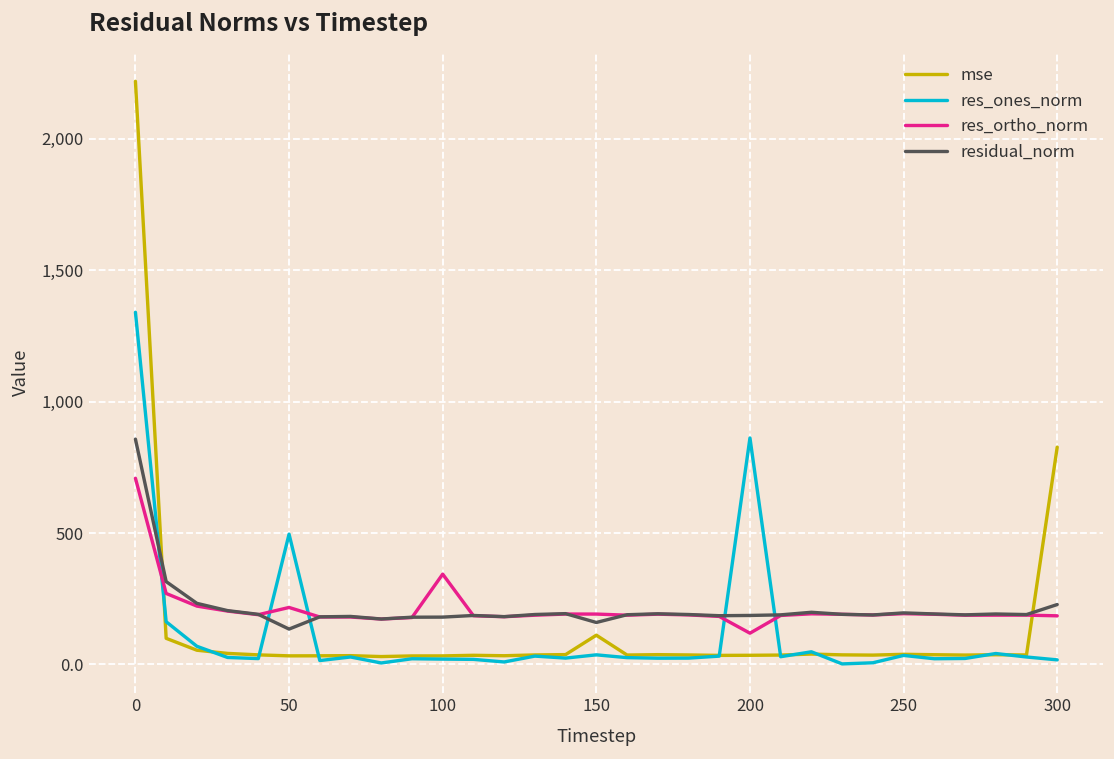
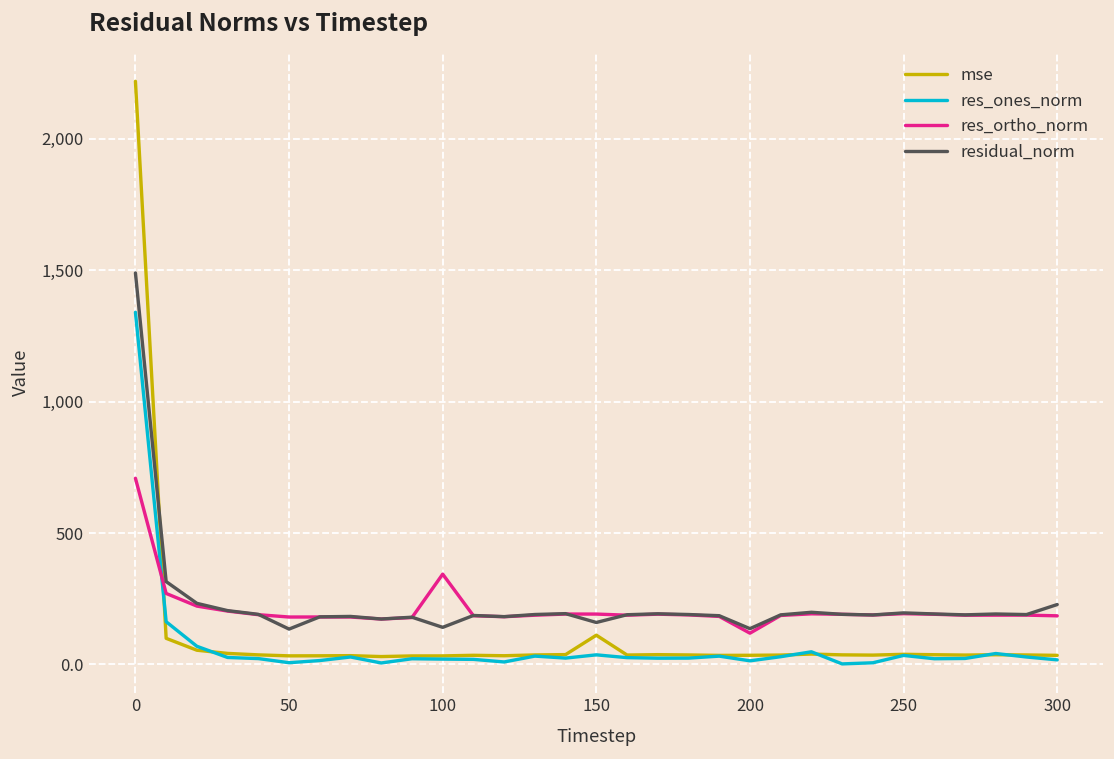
residual_norm, 0: 860 -> 1,490
res_ones_norm, 50: 500 -> 10
res_ortho_norm, 50: 220 -> 180
residual_norm, 100: 180 -> 140
res_ones_norm, 200: 860 -> 10
residual_norm, 200: 190 -> 140
mse, 300: 830 -> 30
